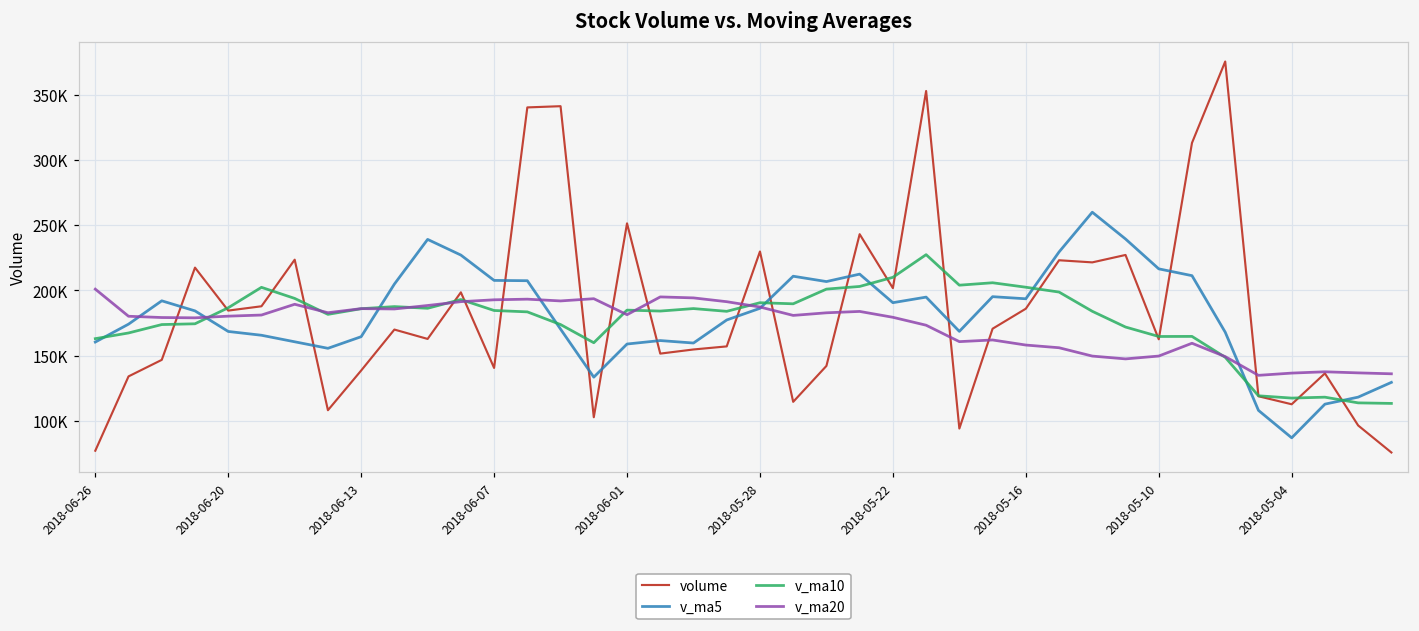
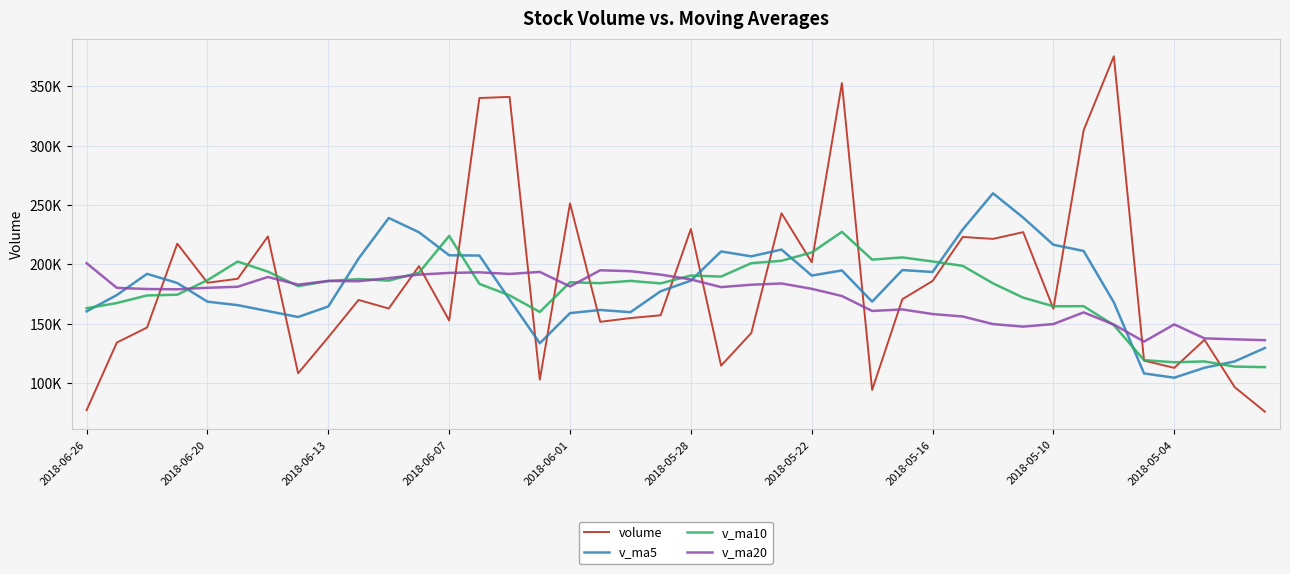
volume, 2018-06-07: 141000 -> 153000
v_ma10, 2018-06-07: 185000 -> 224000
v_ma5, 2018-05-04: 87000 -> 105000
v_ma20, 2018-05-04: 137000 -> 149000
